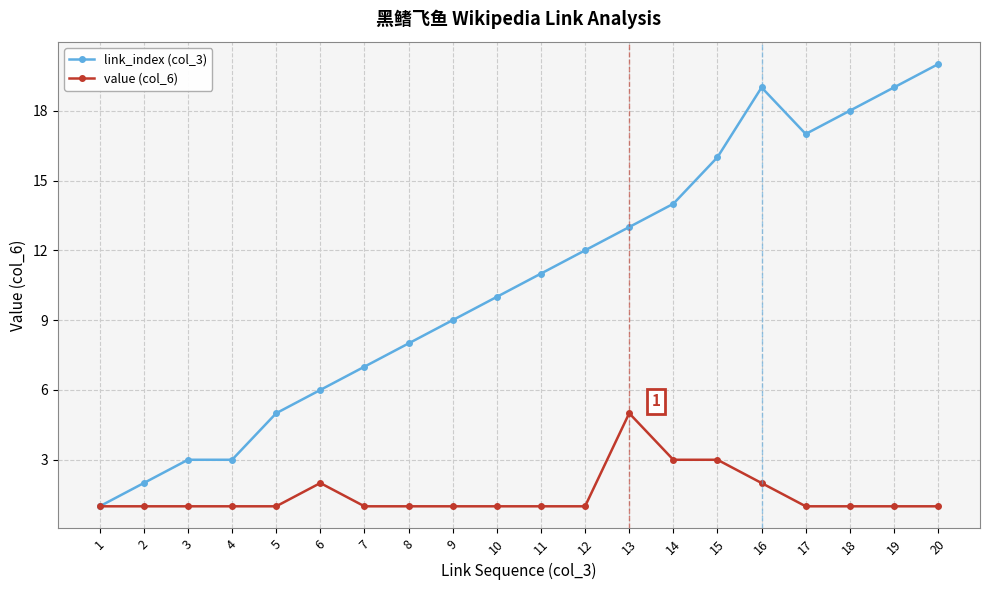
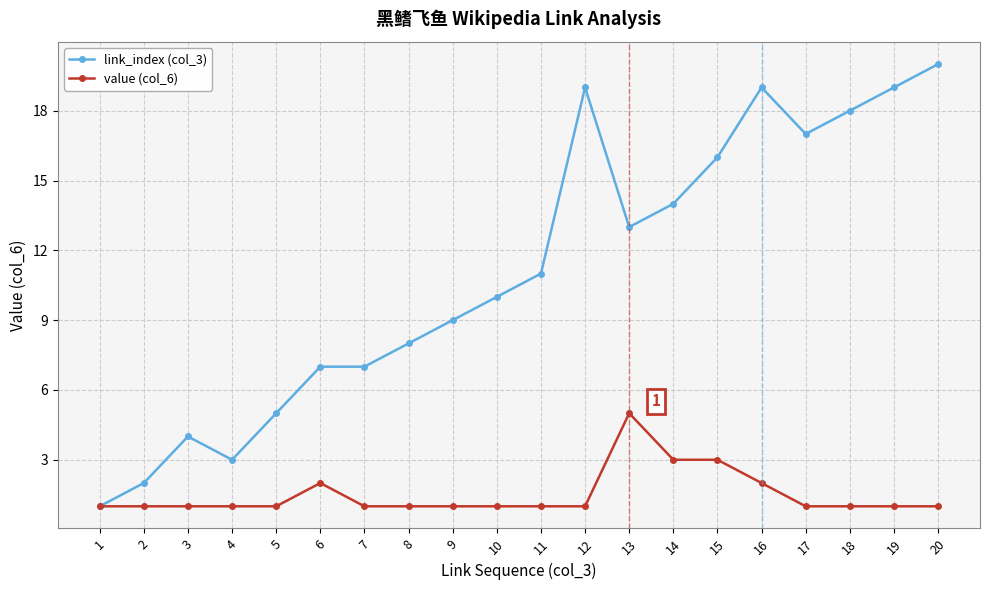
link_index (col_3), 3: 3 -> 4
link_index (col_3), 6: 6 -> 7
link_index (col_3), 12: 12 -> 19
